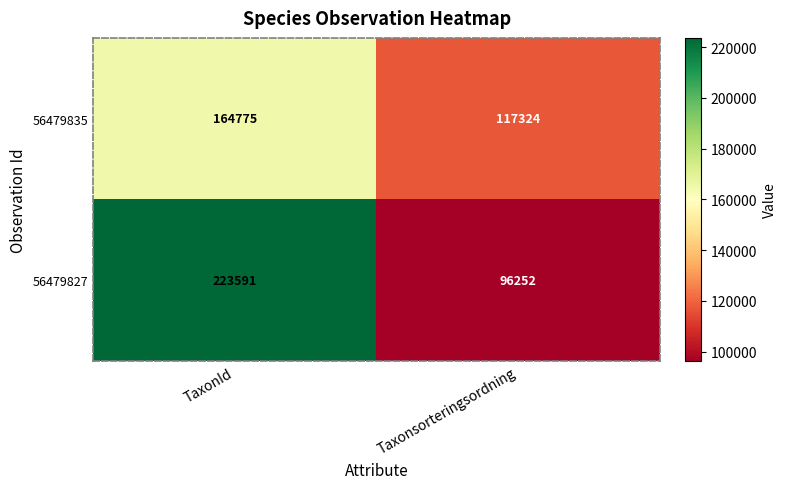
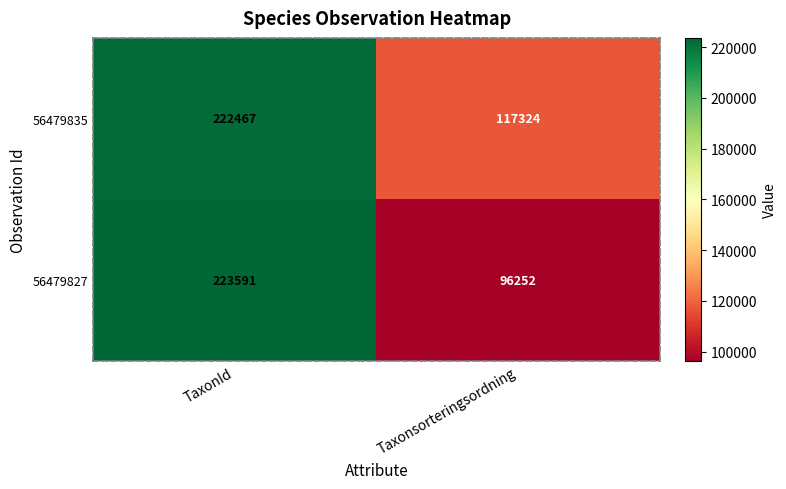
56479835, TaxonId: 164775 -> 222467
